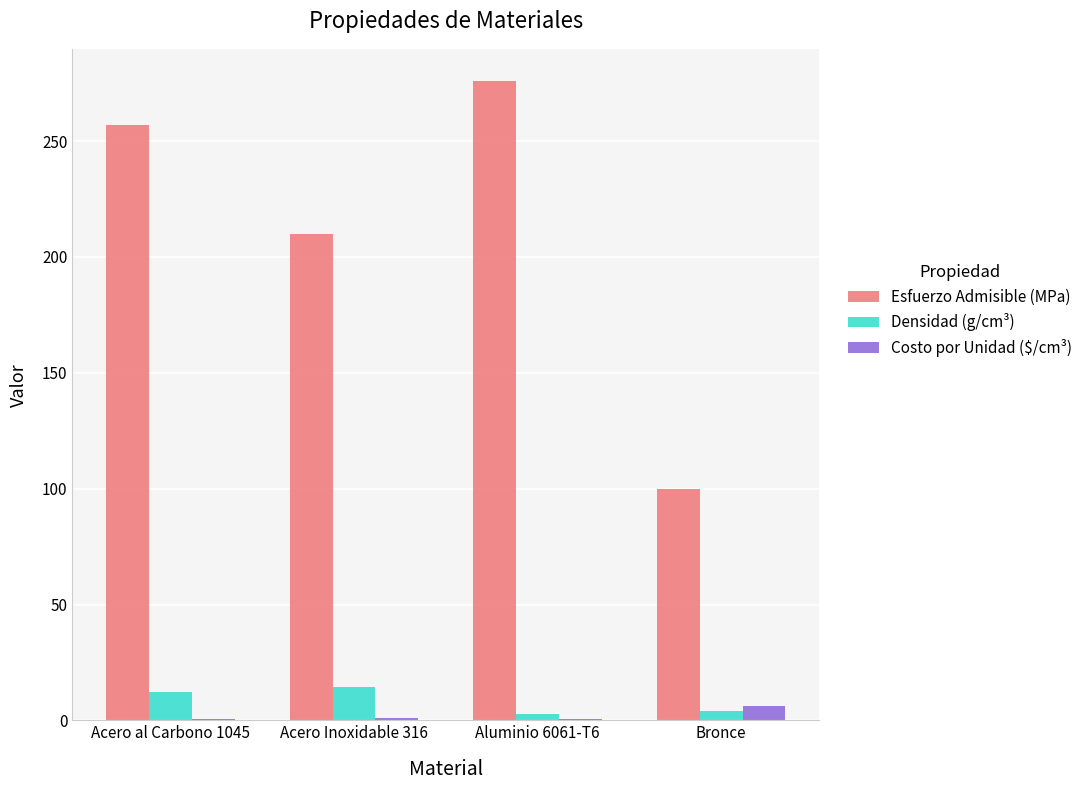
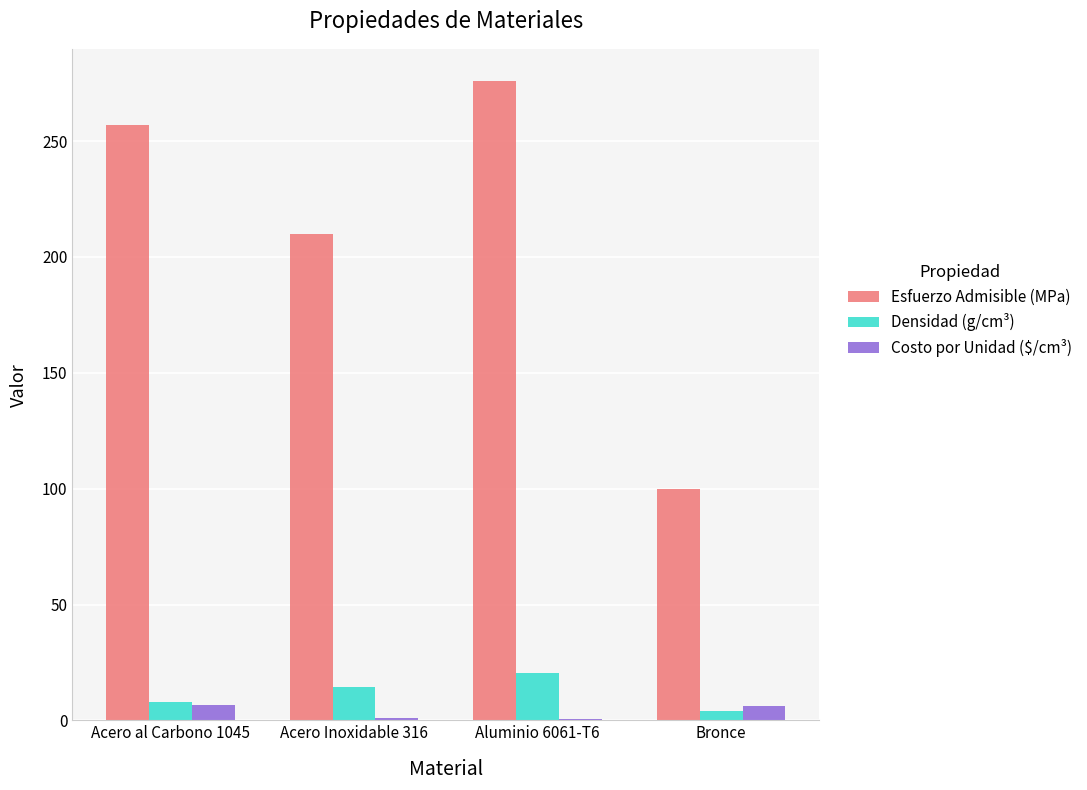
Densidad (g/cm³), Acero al Carbono 1045: 12 -> 8
Costo por Unidad ($/cm³), Acero al Carbono 1045: 1 -> 7
Densidad (g/cm³), Aluminio 6061-T6: 3 -> 21
